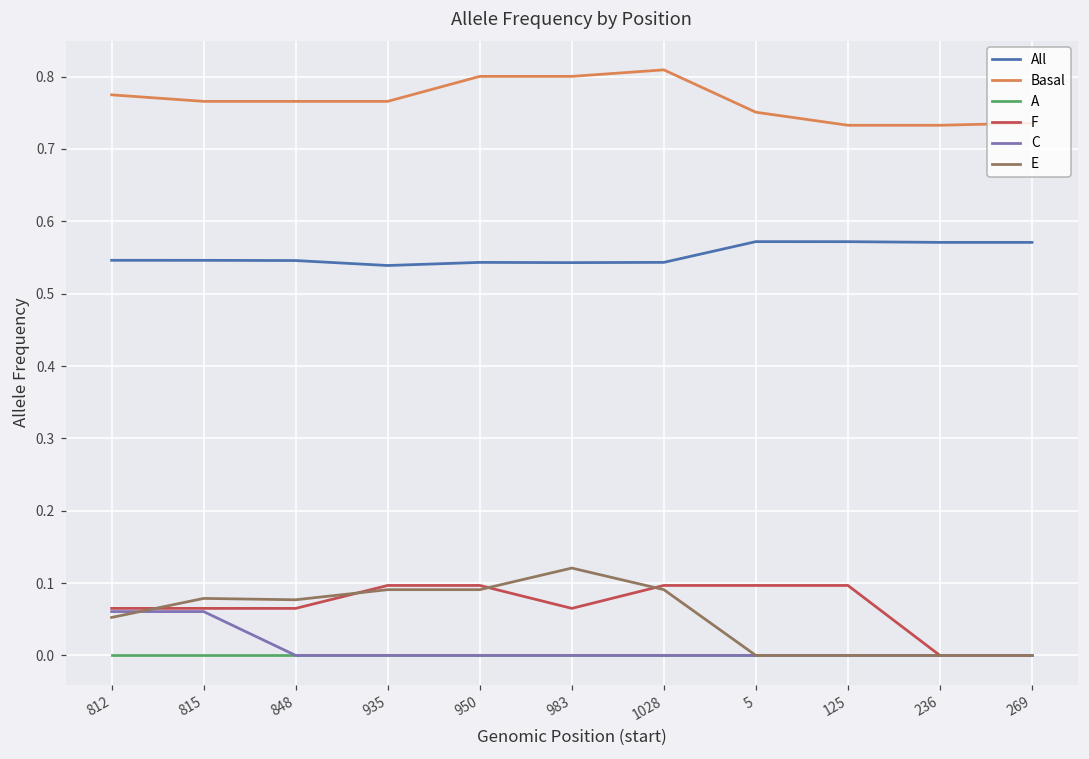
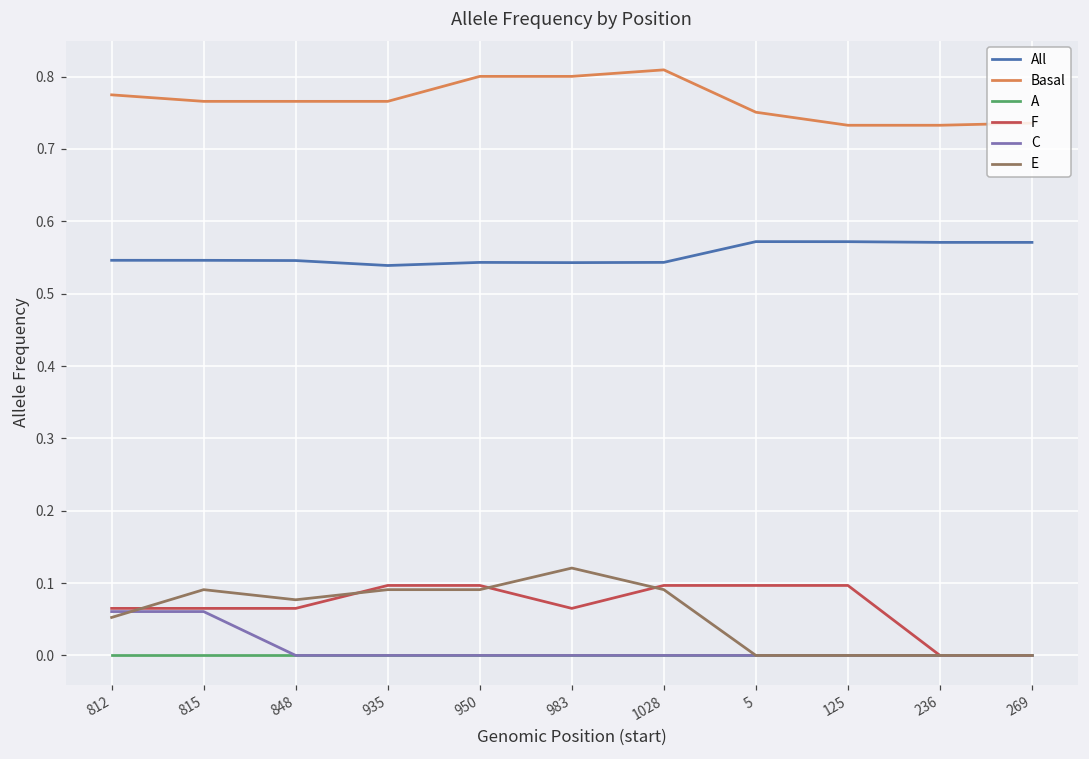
E, 815: 0.08 -> 0.09
